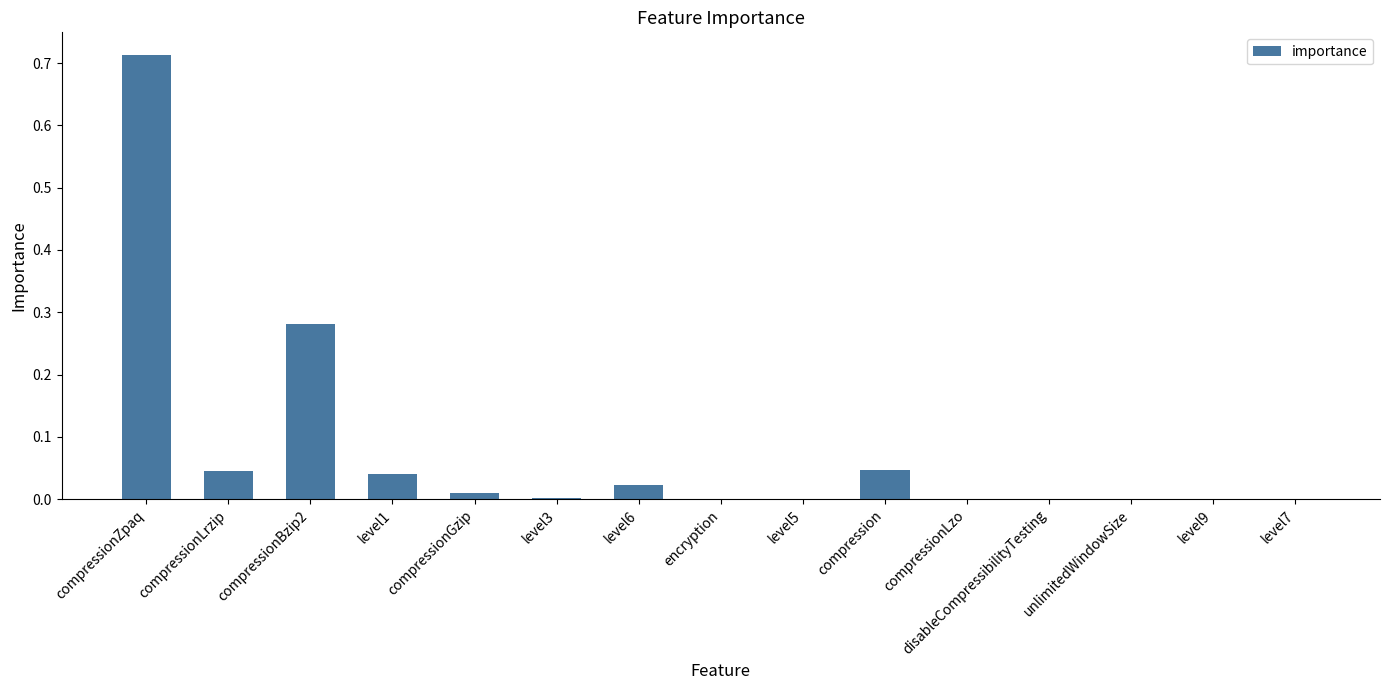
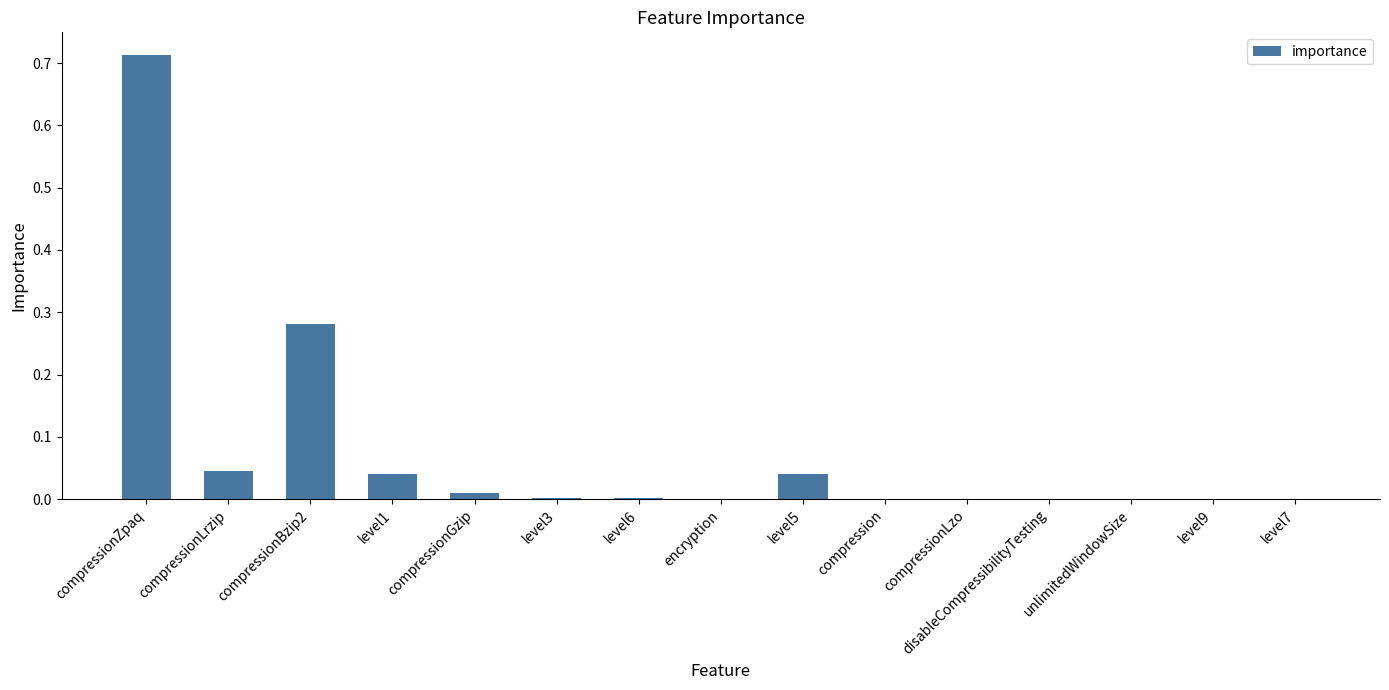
level6: 0.02 -> 0.00
level5: 0.00 -> 0.04
compression: 0.05 -> 0.00
